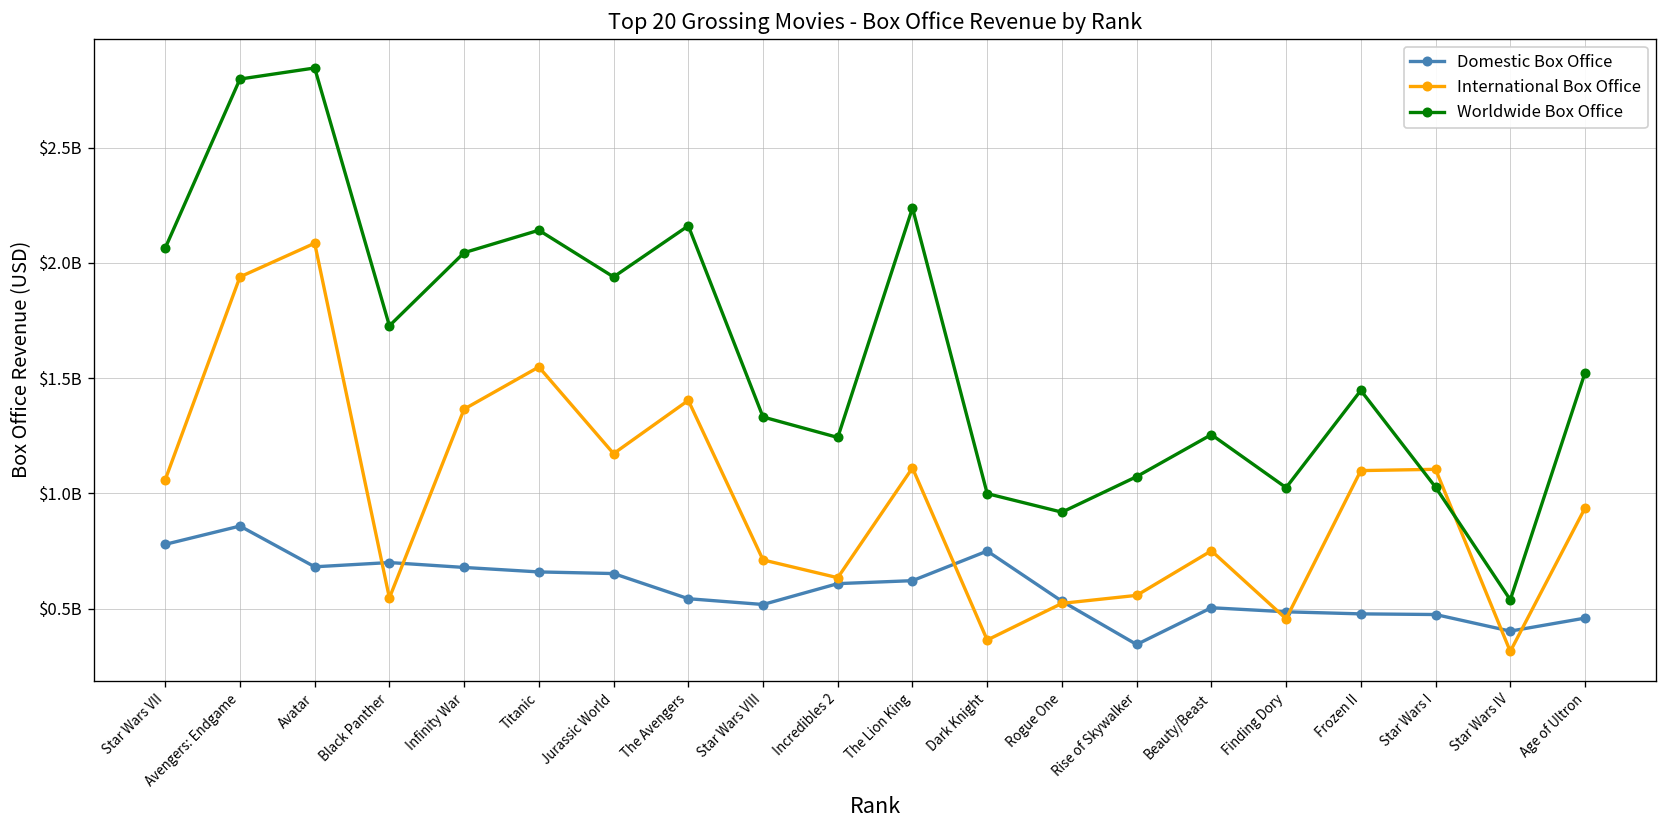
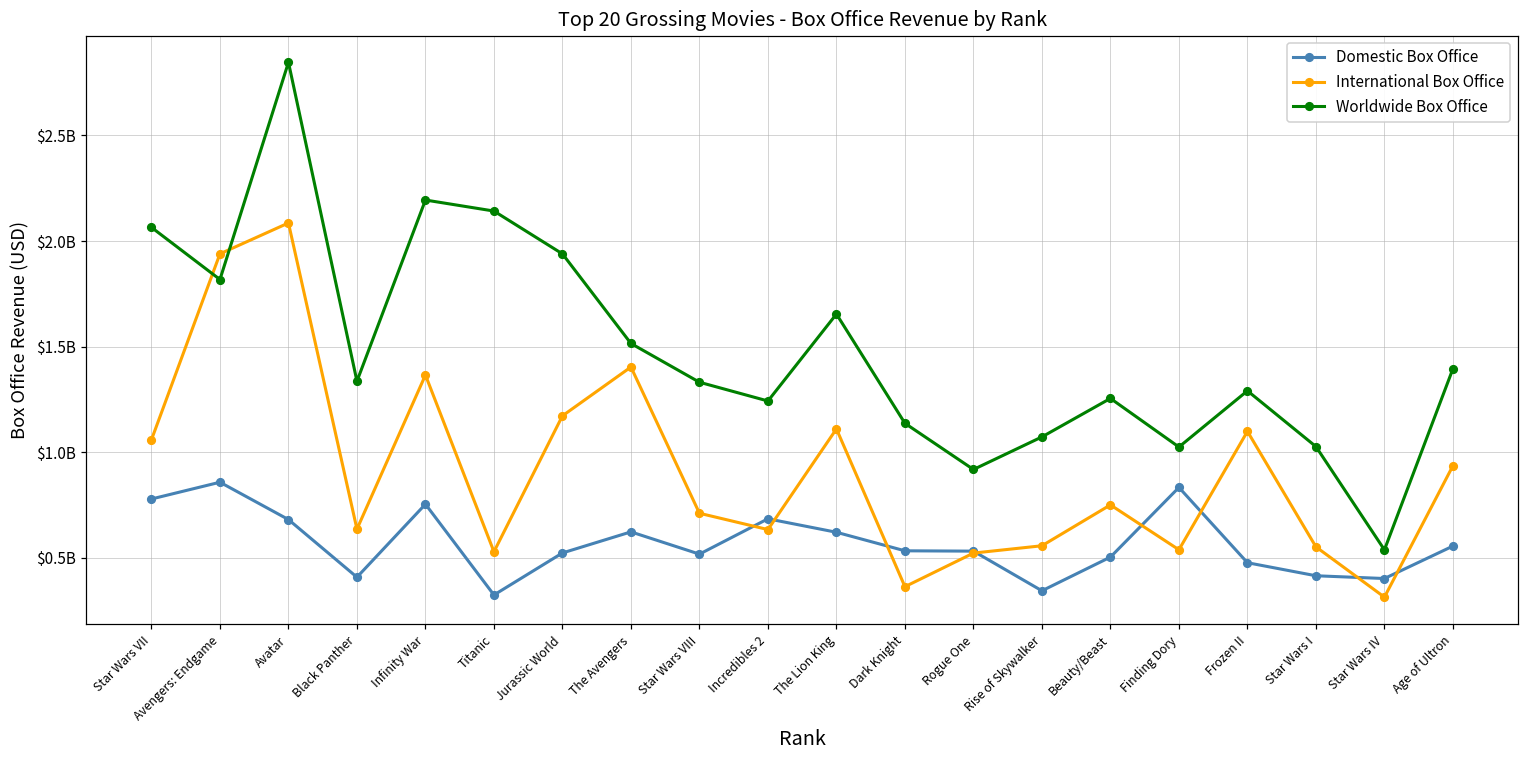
Worldwide Box Office, Avengers: Endgame: $2800000000 -> $1820000000
Domestic Box Office, Black Panther: $700000000 -> $410000000
International Box Office, Black Panther: $550000000 -> $640000000
Worldwide Box Office, Black Panther: $1730000000 -> $1340000000
Domestic Box Office, Infinity War: $680000000 -> $750000000
Worldwide Box Office, Infinity War: $2040000000 -> $2190000000
Domestic Box Office, Titanic: $660000000 -> $320000000
International Box Office, Titanic: $1550000000 -> $530000000
Domestic Box Office, Jurassic World: $650000000 -> $520000000
Domestic Box Office, The Avengers: $540000000 -> $620000000
Worldwide Box Office, The Avengers: $2160000000 -> $1520000000
Domestic Box Office, Incredibles 2: $610000000 -> $690000000
Worldwide Box Office, The Lion King: $2240000000 -> $1650000000
Domestic Box Office, Dark Knight: $750000000 -> $530000000
Worldwide Box Office, Dark Knight: $1000000000 -> $1140000000
Domestic Box Office, Finding Dory: $490000000 -> $830000000
International Box Office, Finding Dory: $460000000 -> $540000000
Worldwide Box Office, Frozen II: $1450000000 -> $1290000000
Domestic Box Office, Star Wars I: $470000000 -> $420000000
International Box Office, Star Wars I: $1100000000 -> $550000000
Domestic Box Office, Age of Ultron: $460000000 -> $560000000
Worldwide Box Office, Age of Ultron: $1520000000 -> $1400000000
